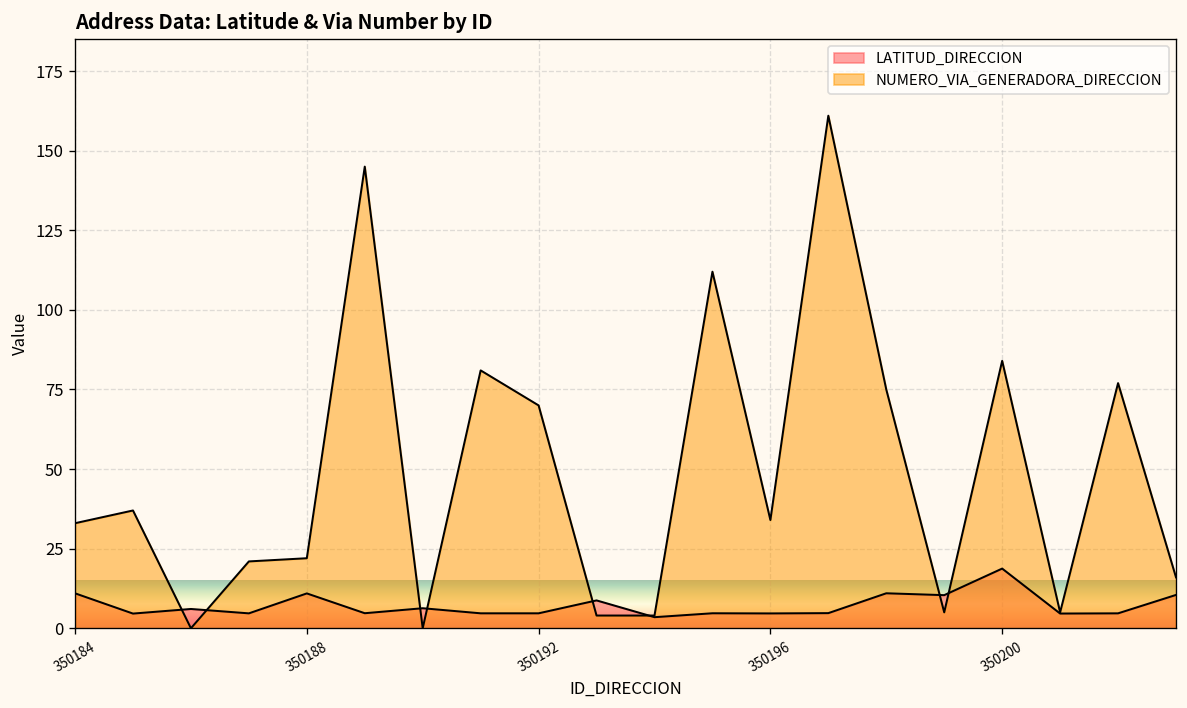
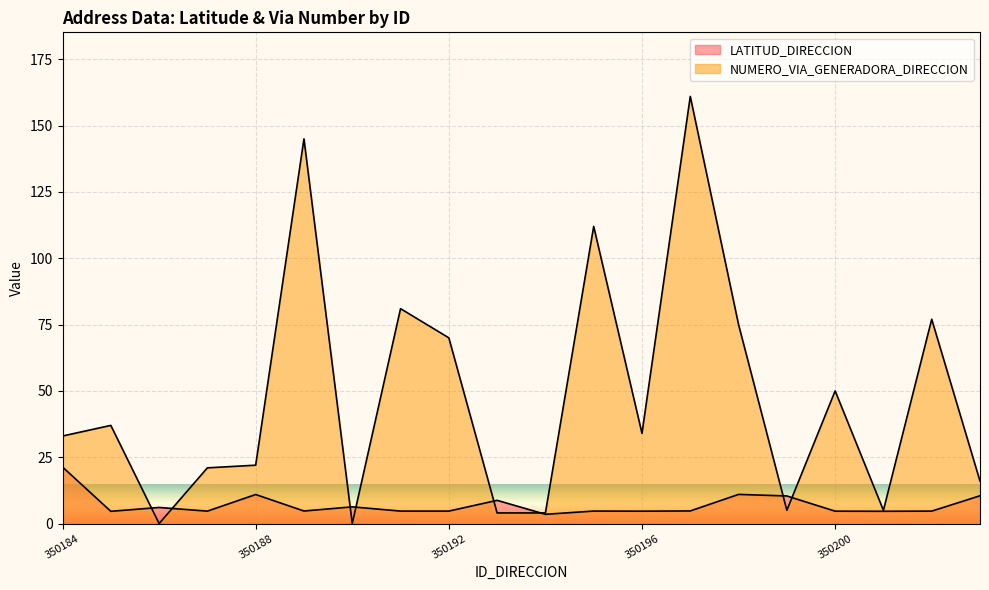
LATITUD_DIRECCION, 350184: 11 -> 21
LATITUD_DIRECCION, 350200: 19 -> 5
NUMERO_VIA_GENERADORA_DIRECCION, 350200: 84 -> 50
